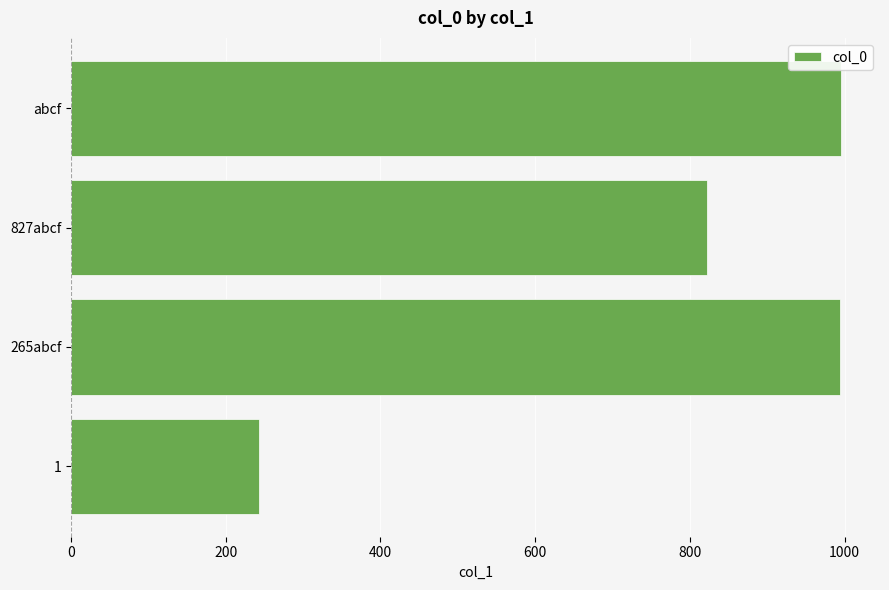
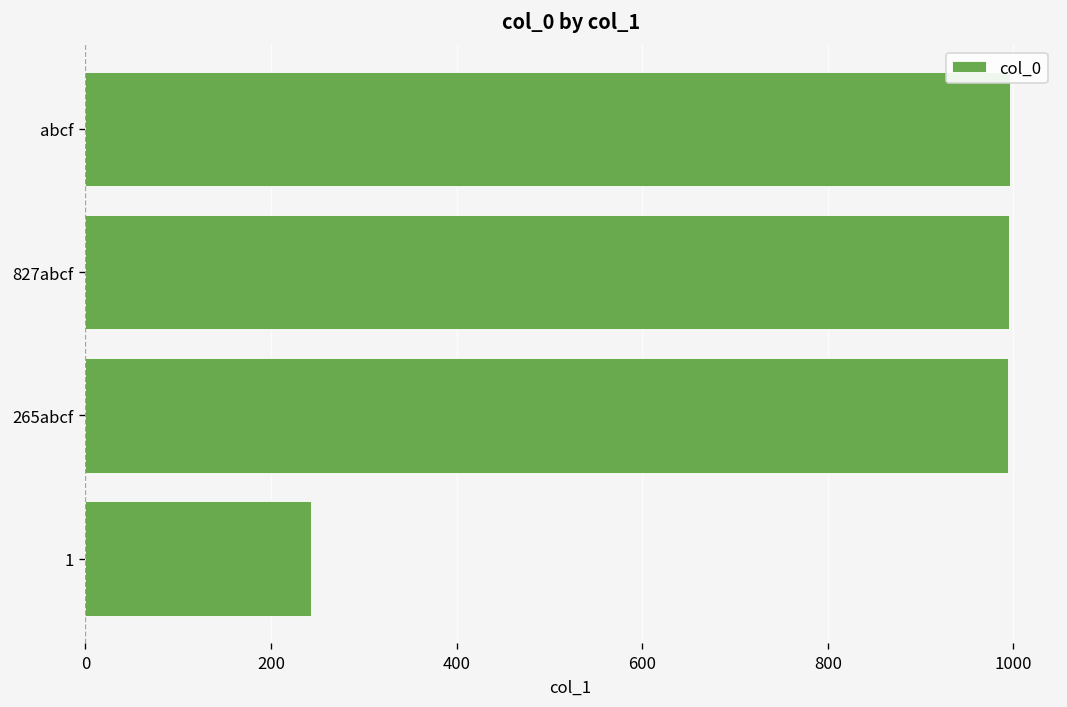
827abcf: 820 -> 1000
